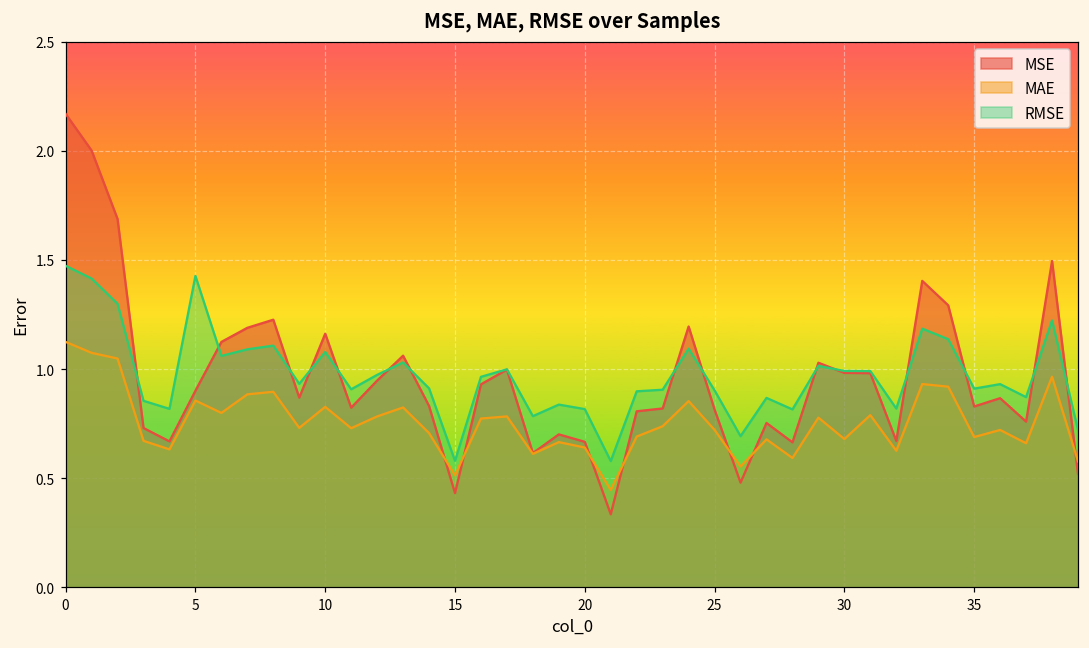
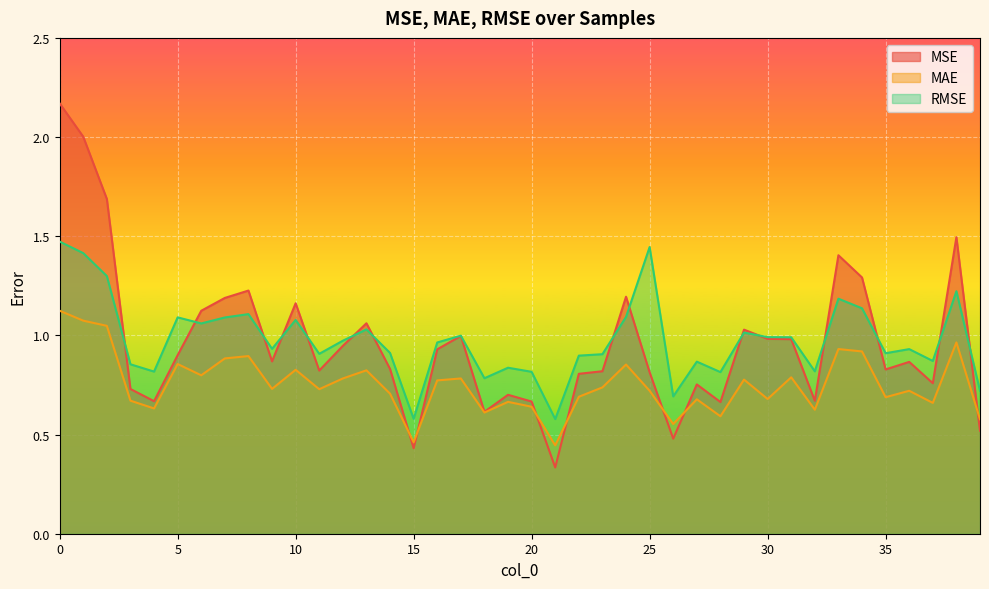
RMSE, 5: 1.43 -> 1.09
MAE, 15: 0.51 -> 0.46
RMSE, 25: 0.90 -> 1.45
